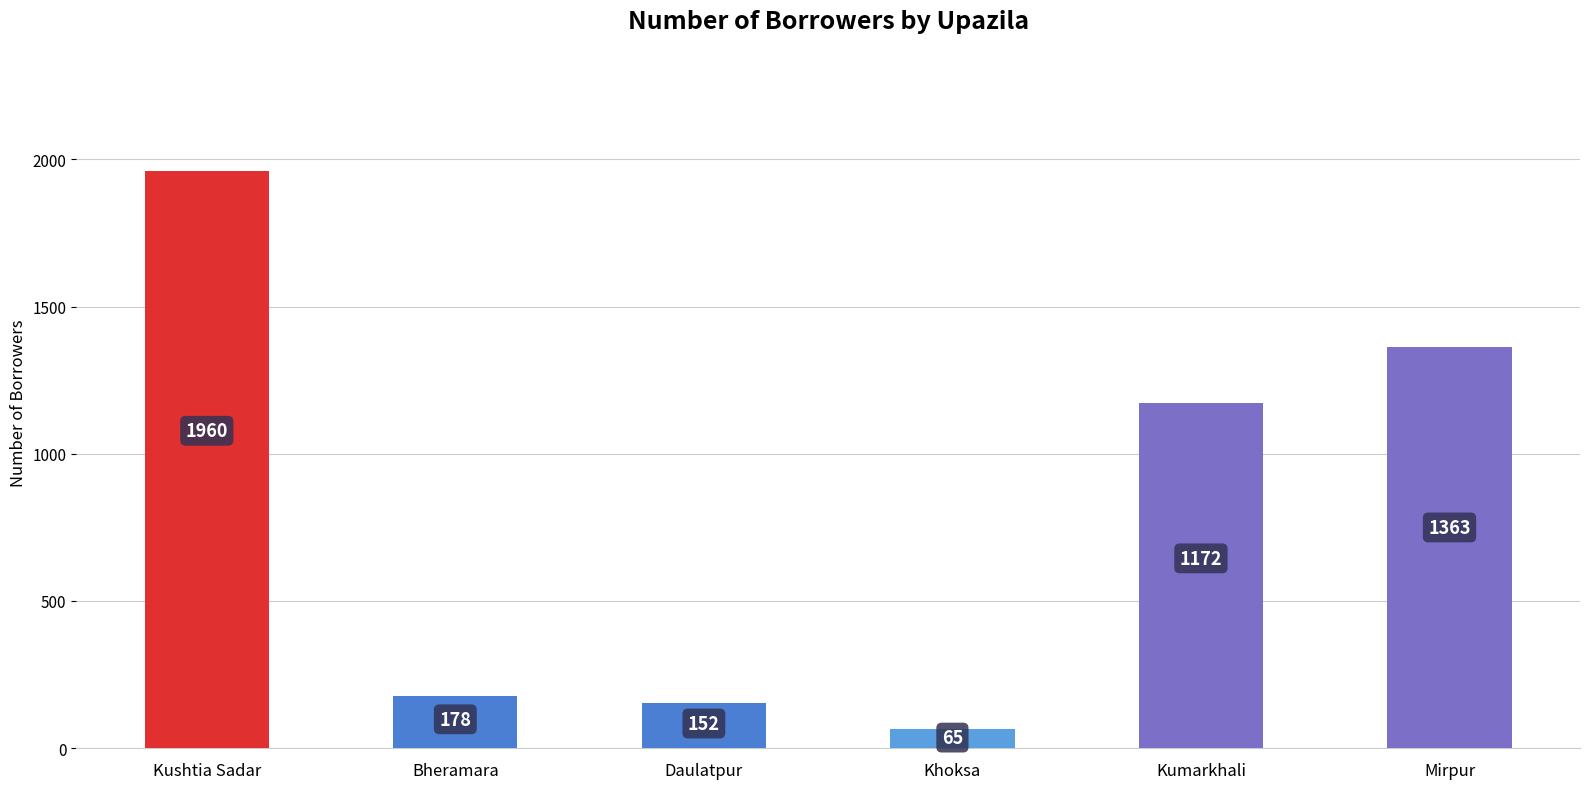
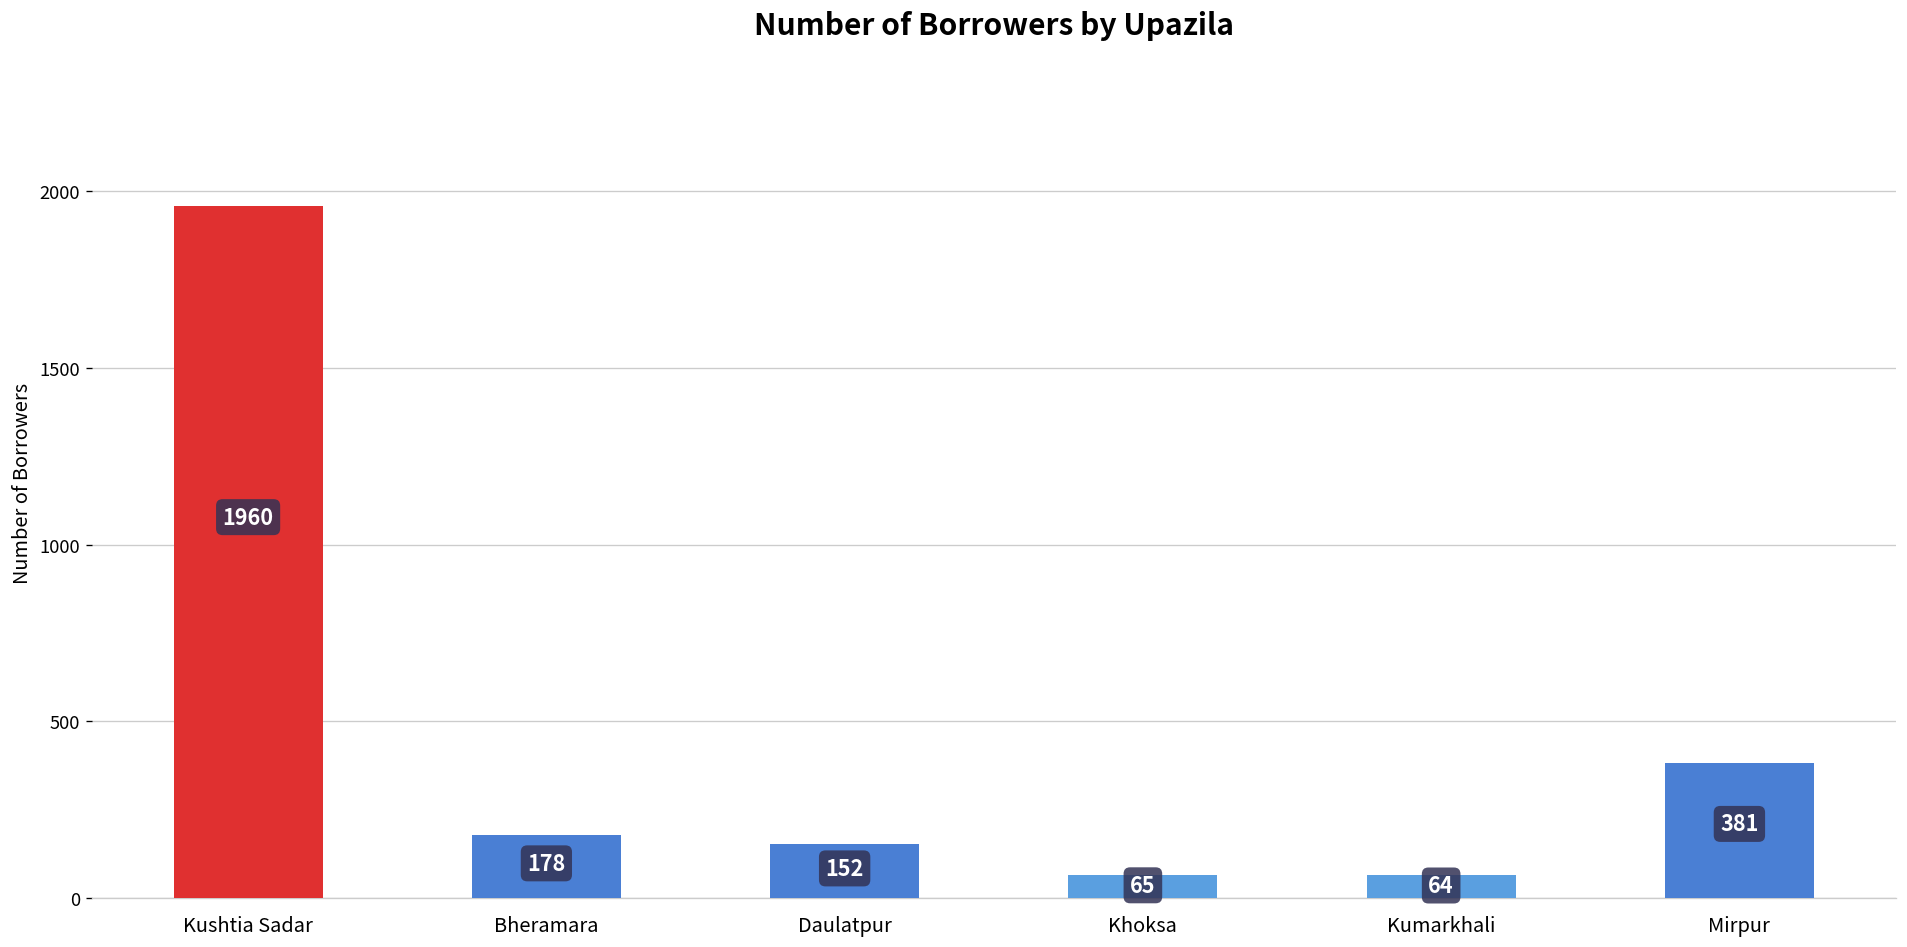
Kumarkhali: 1172 -> 64
Mirpur: 1363 -> 381
